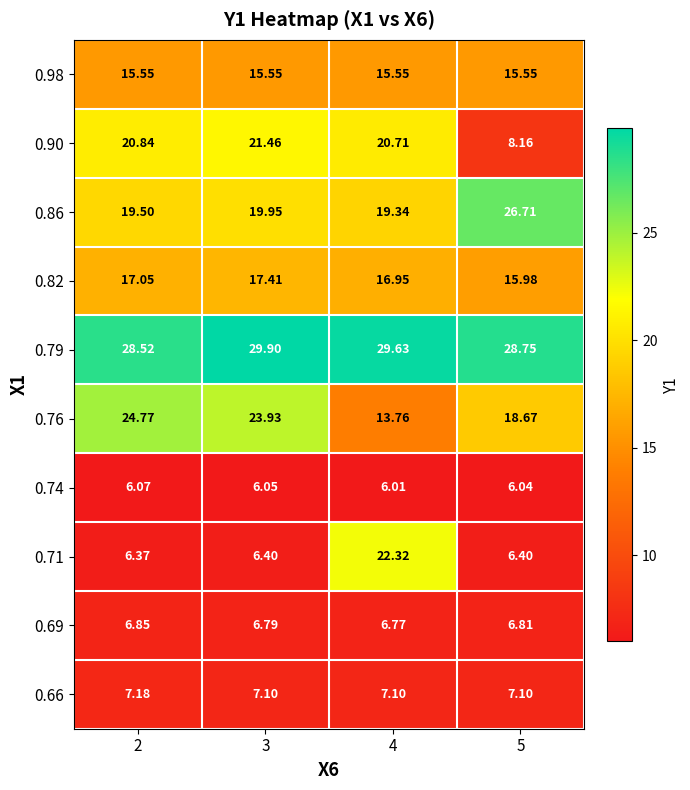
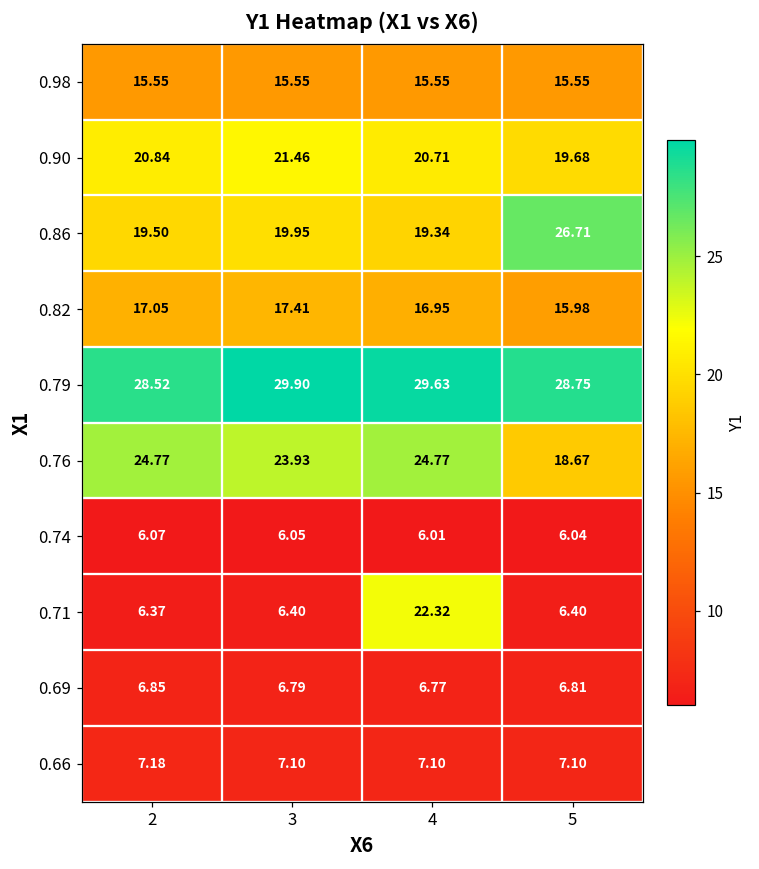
0.90, 5: 8.16 -> 19.68
0.76, 4: 13.76 -> 24.77
